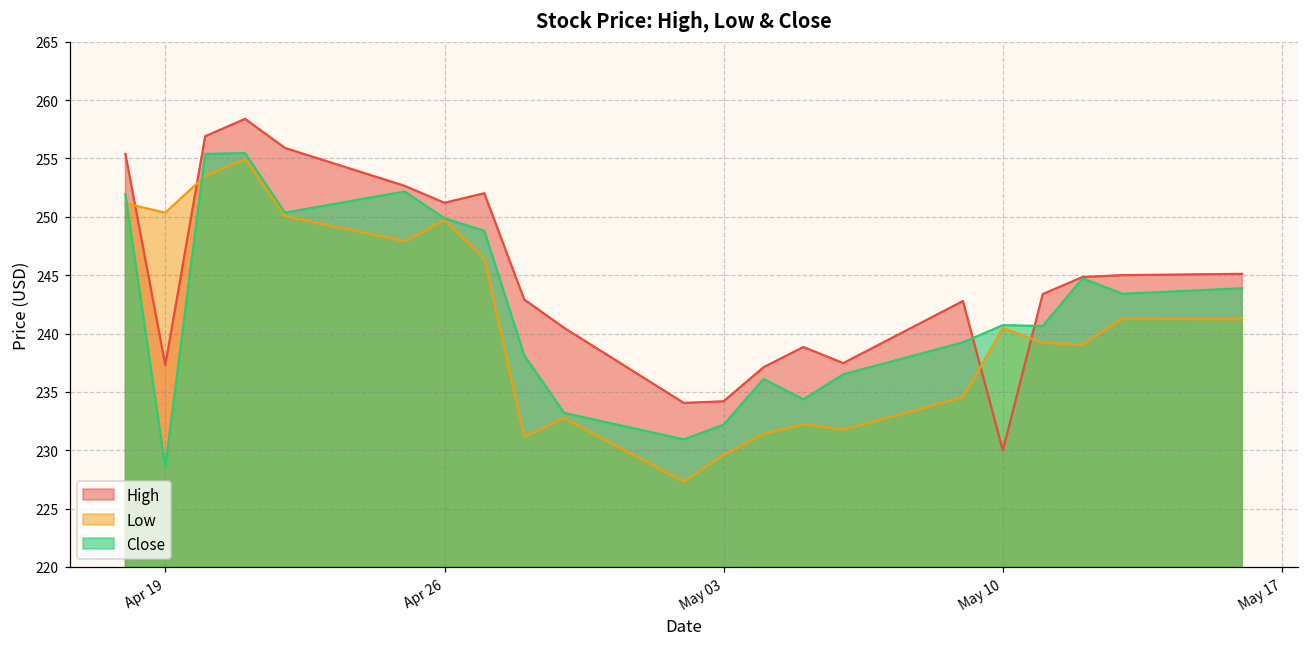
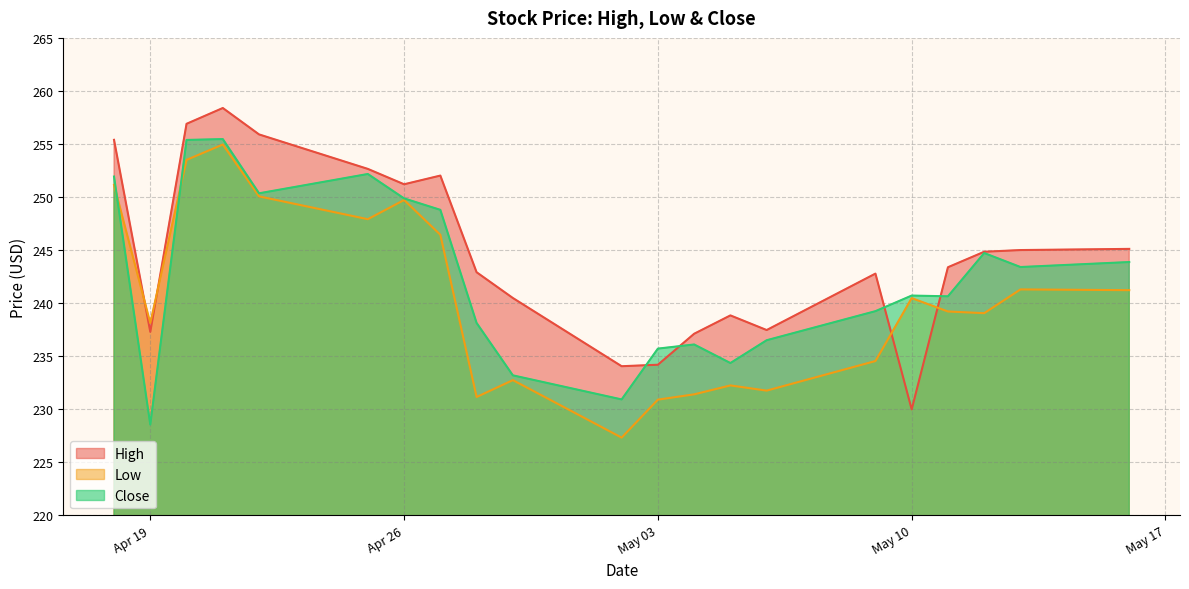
Low, Apr 19: 250.4 -> 238.1
Low, May 03: 229.6 -> 230.9
Close, May 03: 232.2 -> 235.7
